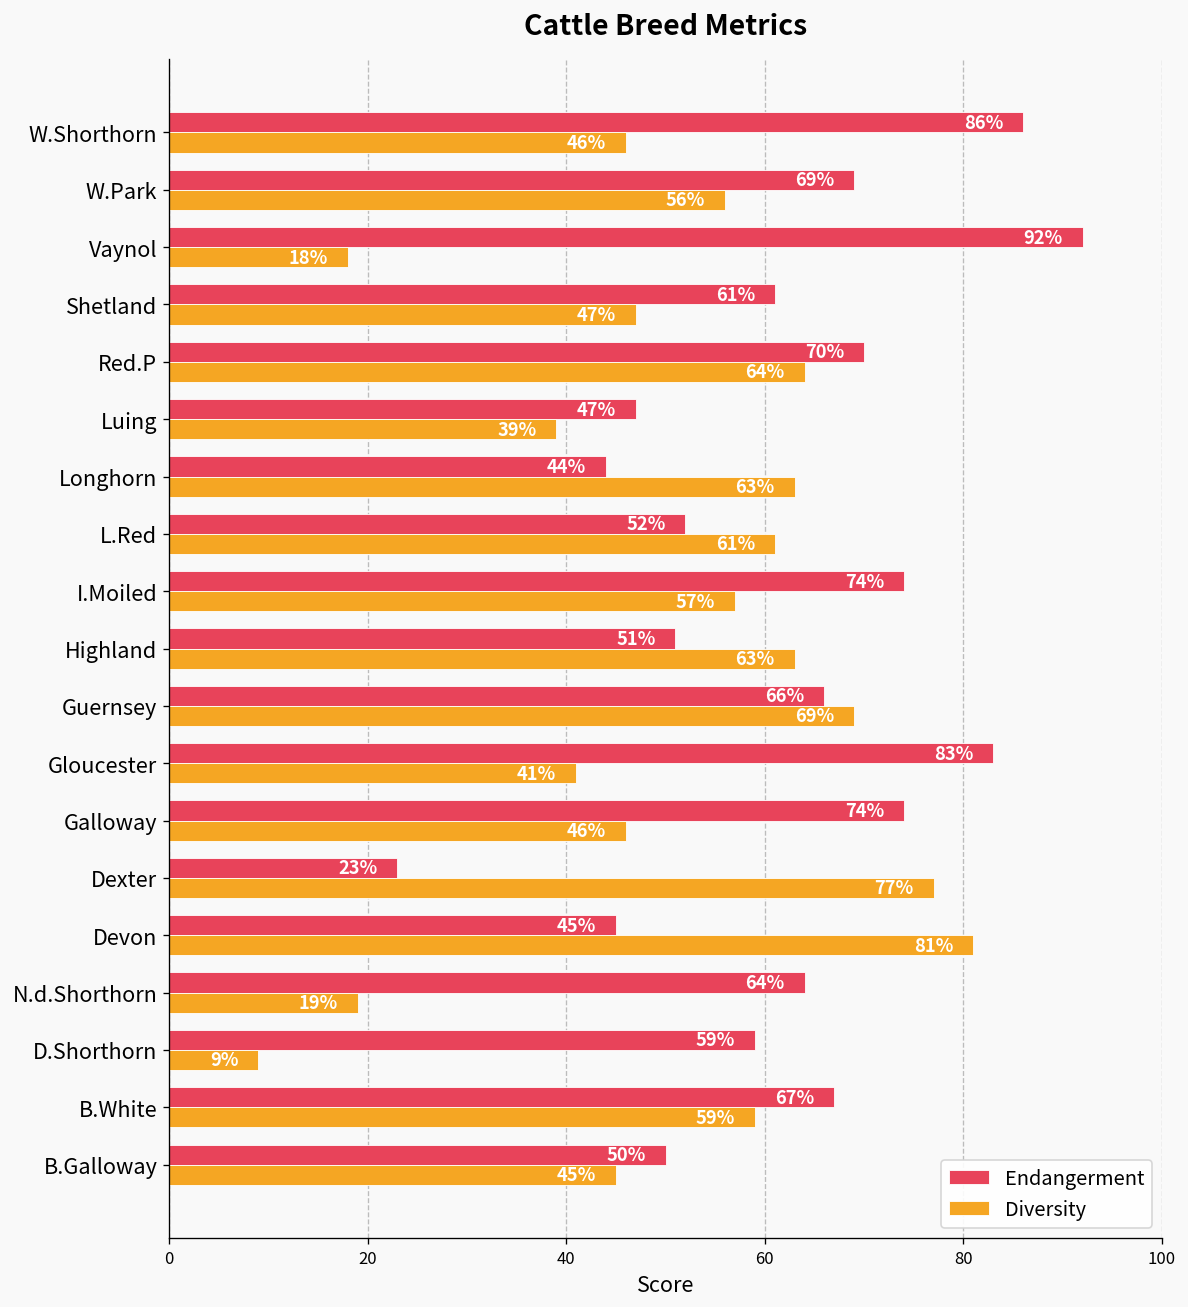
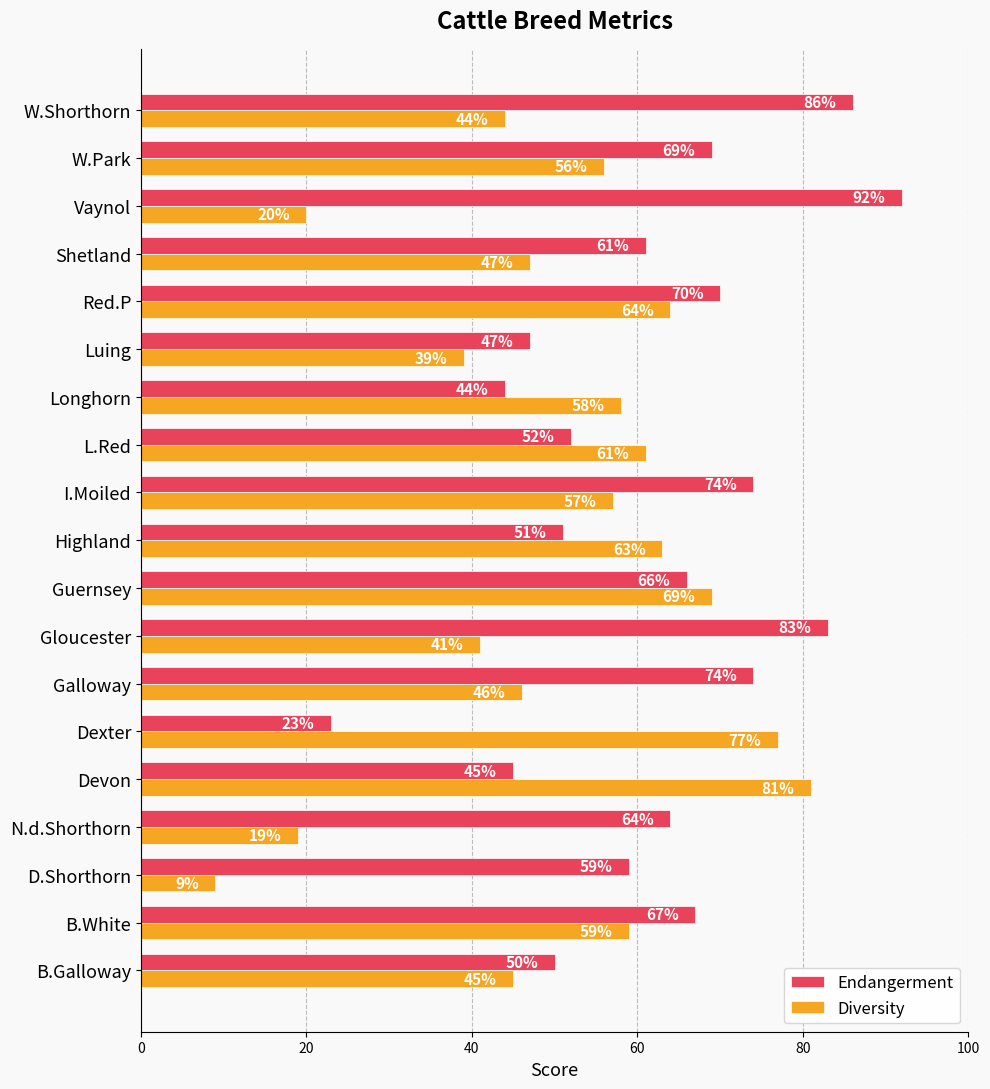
Diversity, W.Shorthorn: 46% -> 44%
Diversity, Vaynol: 18% -> 20%
Diversity, Longhorn: 63% -> 58%
